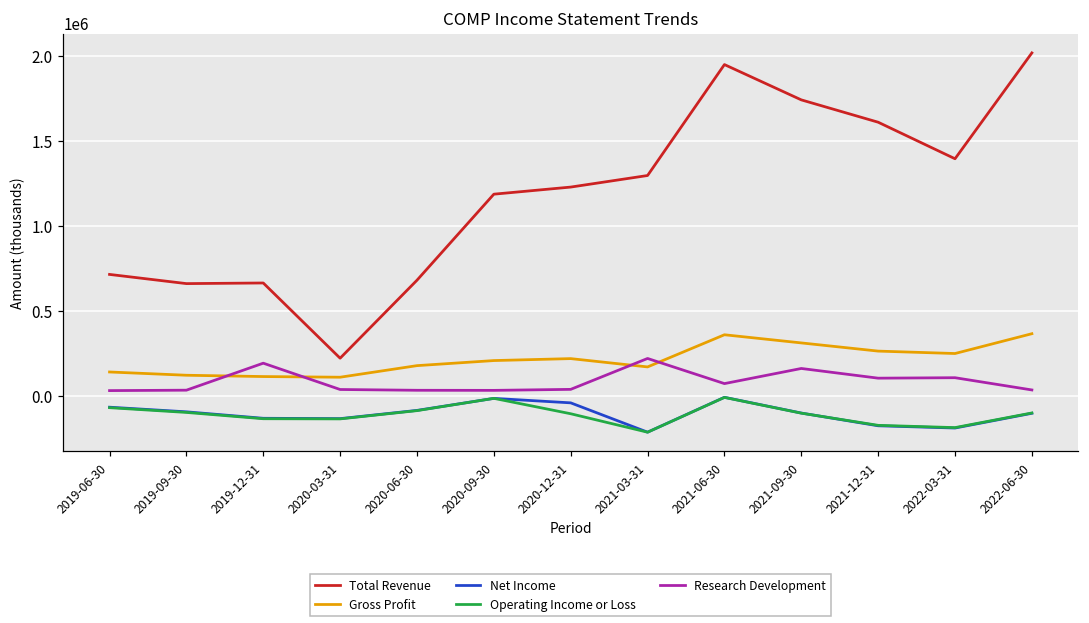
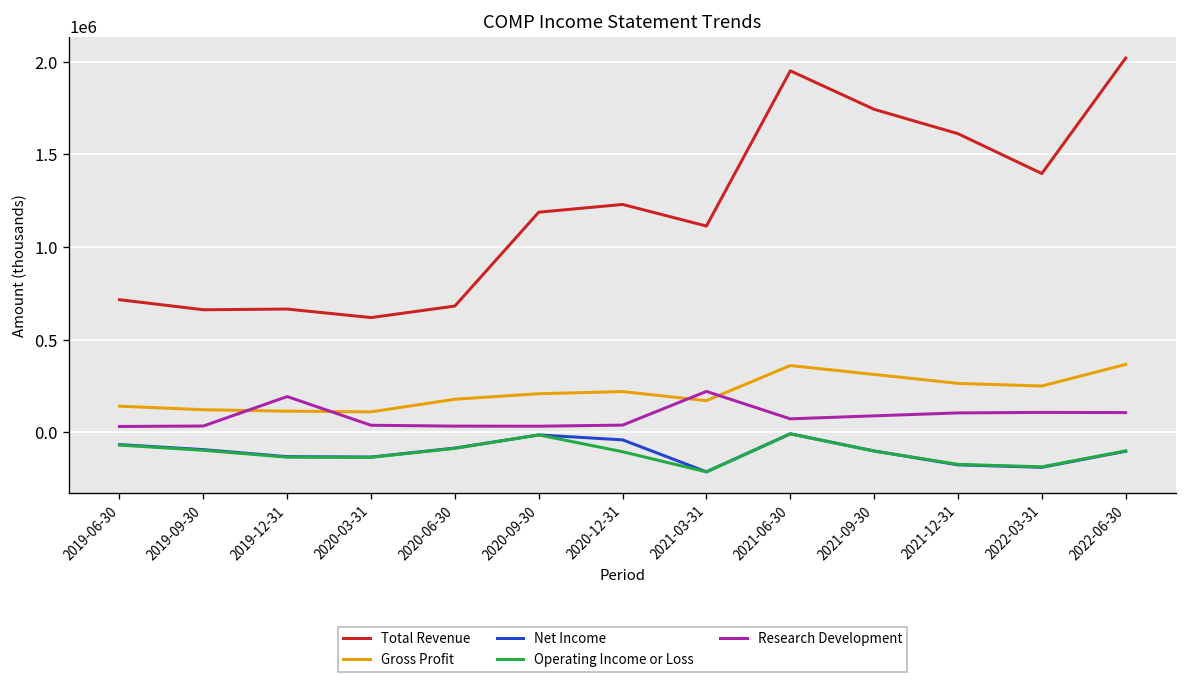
Total Revenue, 2020-03-31: 220000 -> 620000
Total Revenue, 2021-03-31: 1300000 -> 1110000
Research Development, 2021-09-30: 160000 -> 90000
Research Development, 2022-06-30: 40000 -> 110000
